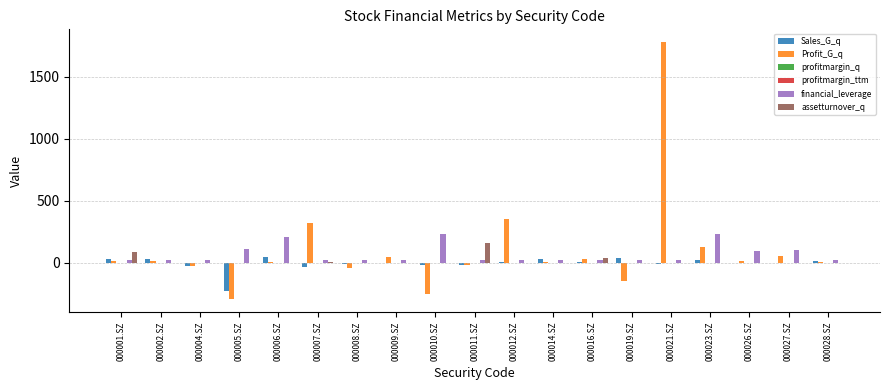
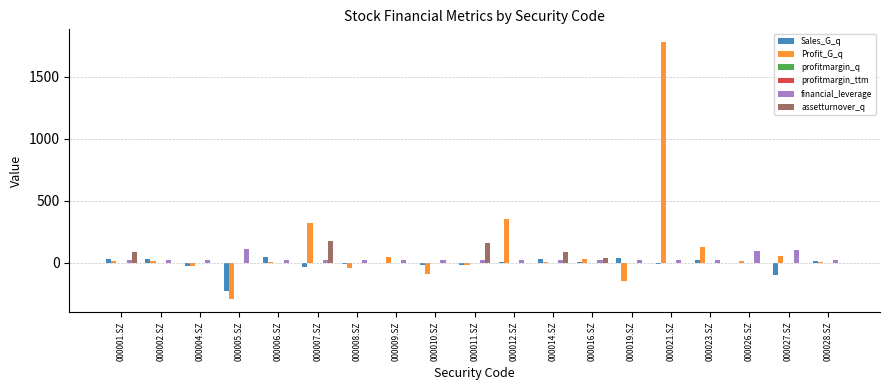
financial_leverage, 000006.SZ: 210 -> 20
assetturnover_q, 000007.SZ: 10 -> 170
Profit_G_q, 000010.SZ: -250 -> -90
financial_leverage, 000010.SZ: 230 -> 20
assetturnover_q, 000014.SZ: 0 -> 90
financial_leverage, 000023.SZ: 240 -> 20
Sales_G_q, 000027.SZ: 0 -> -100
